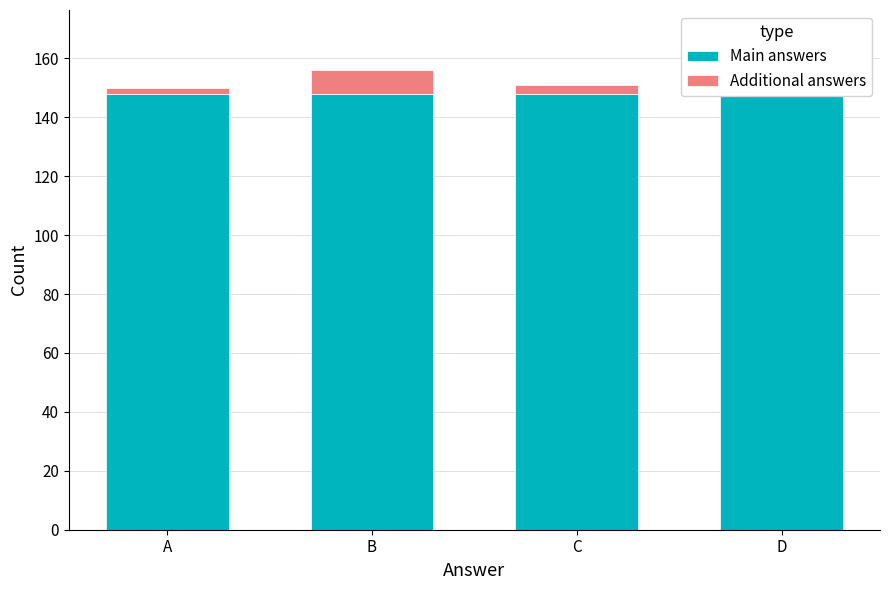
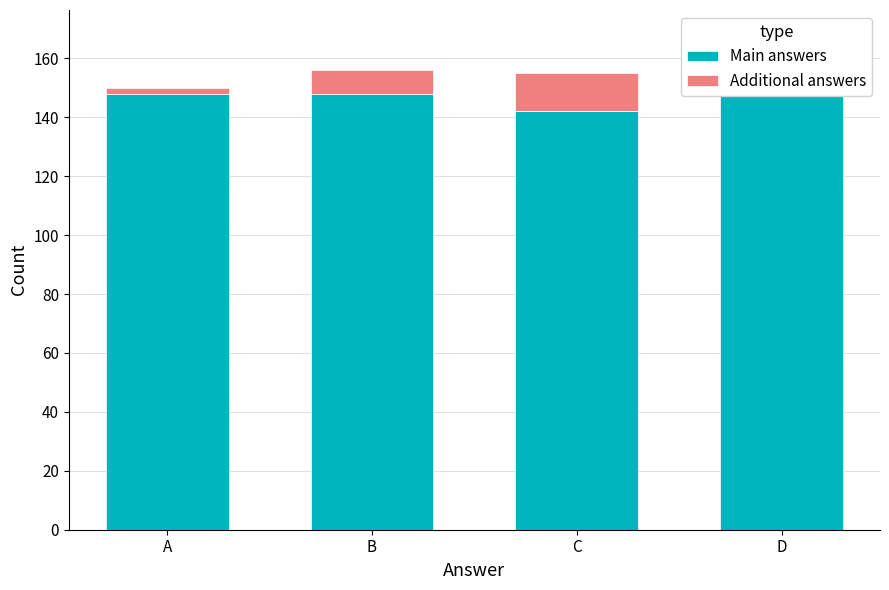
Main answers, C: 148 -> 142
Additional answers, C: 3 -> 13
